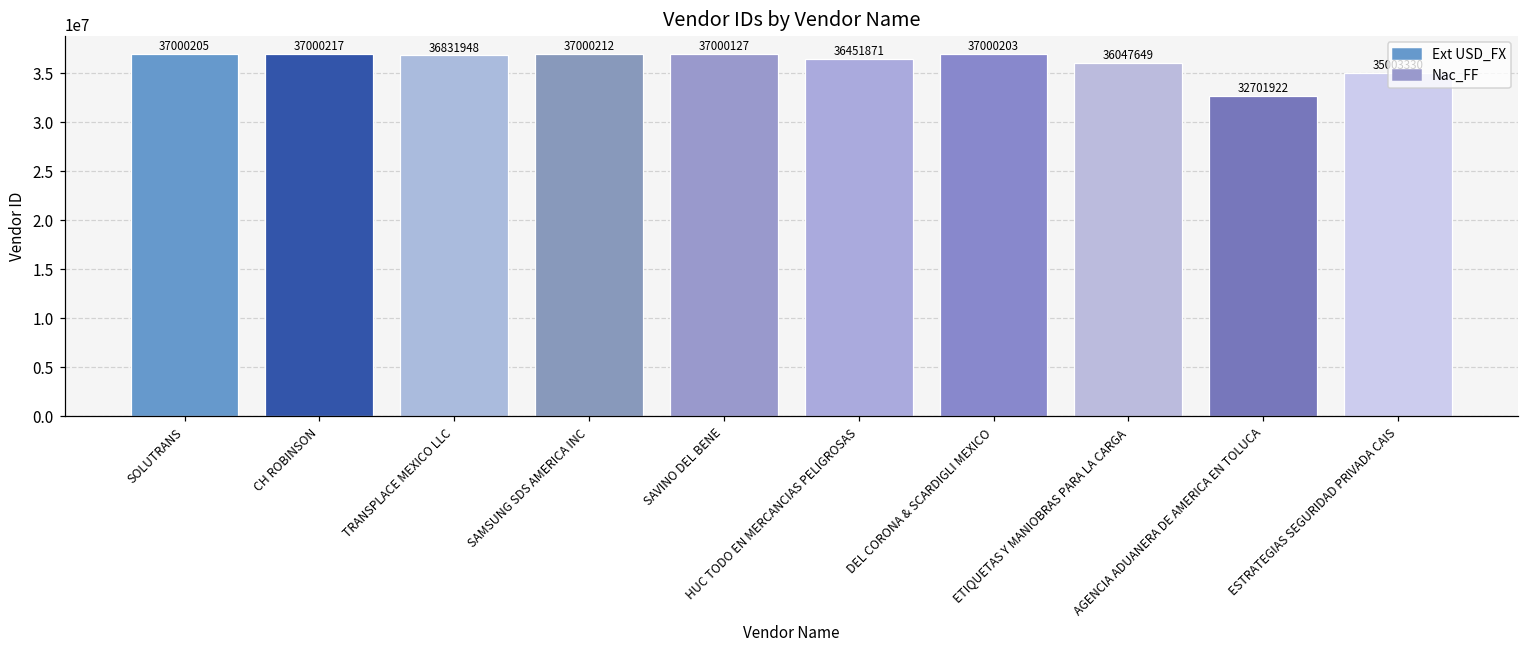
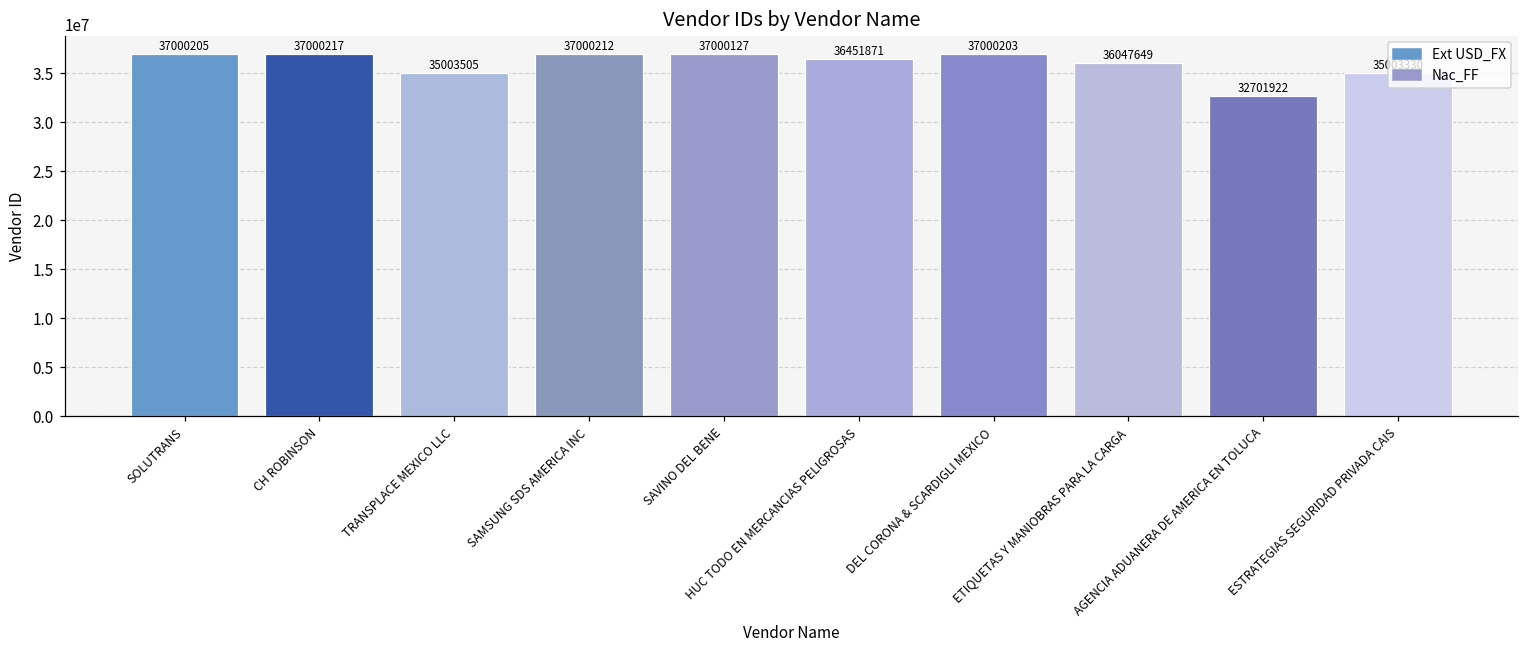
TRANSPLACE MEXICO LLC: 36831948 -> 35003505
